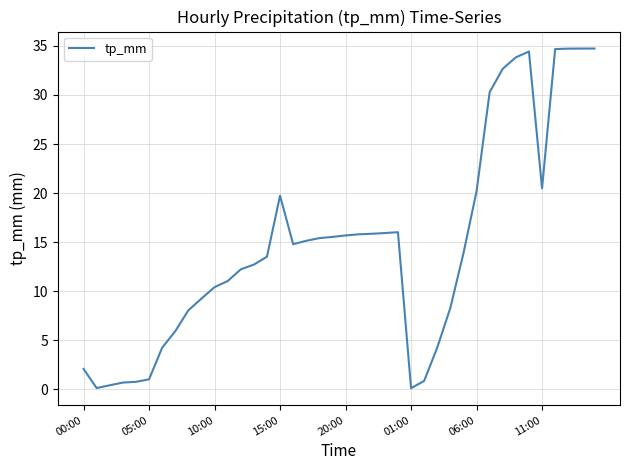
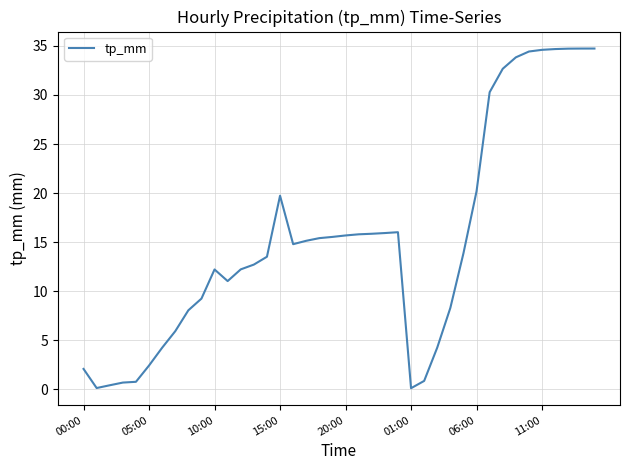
05:00: 1 -> 2
10:00: 10 -> 12
11:00: 20 -> 35
